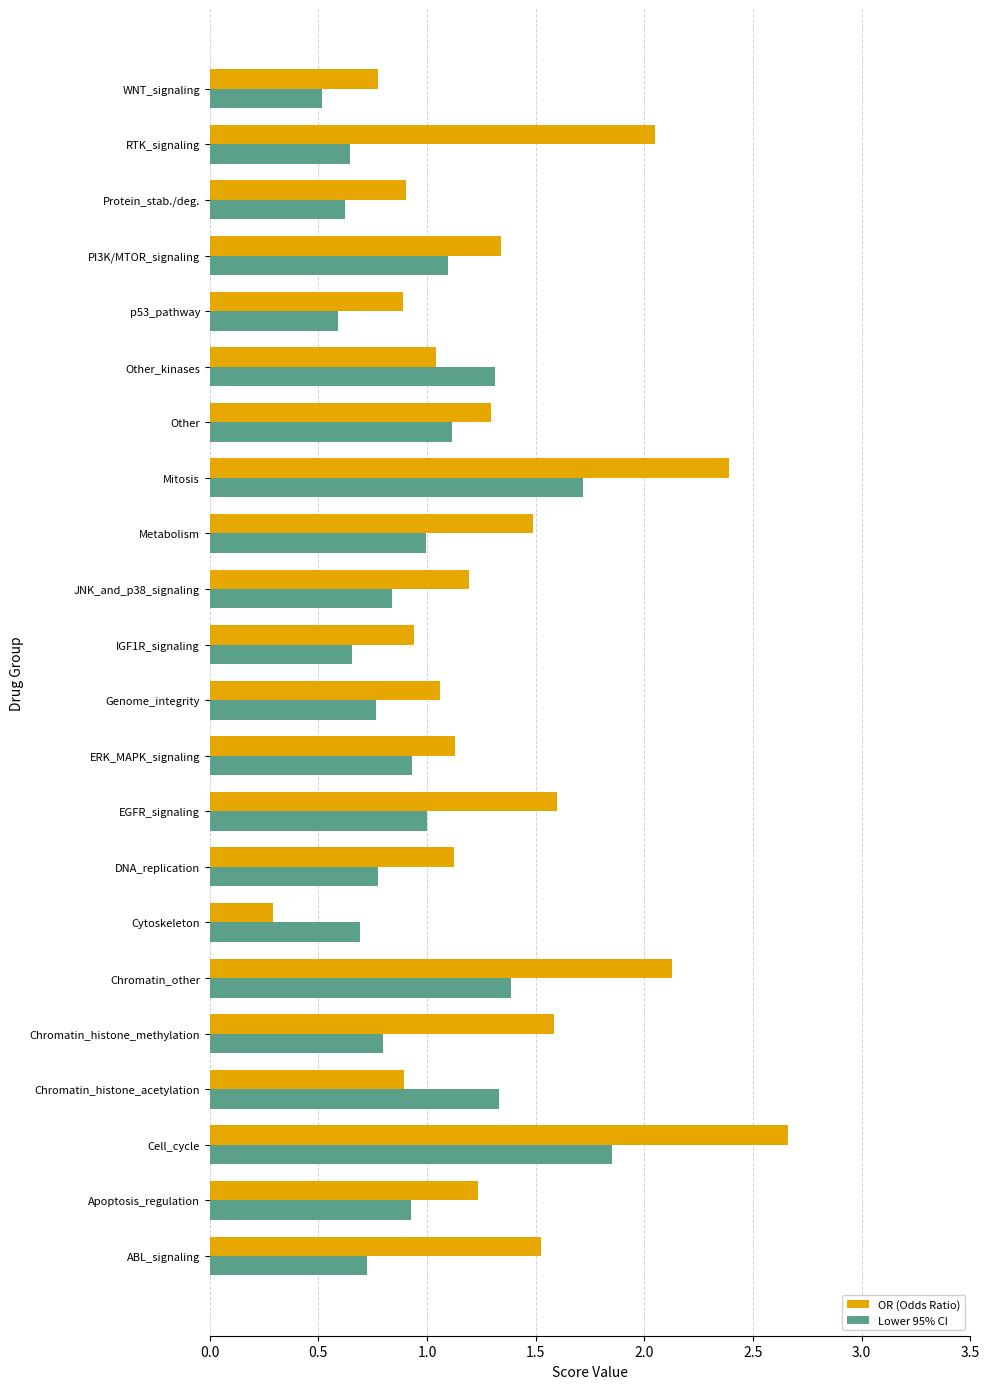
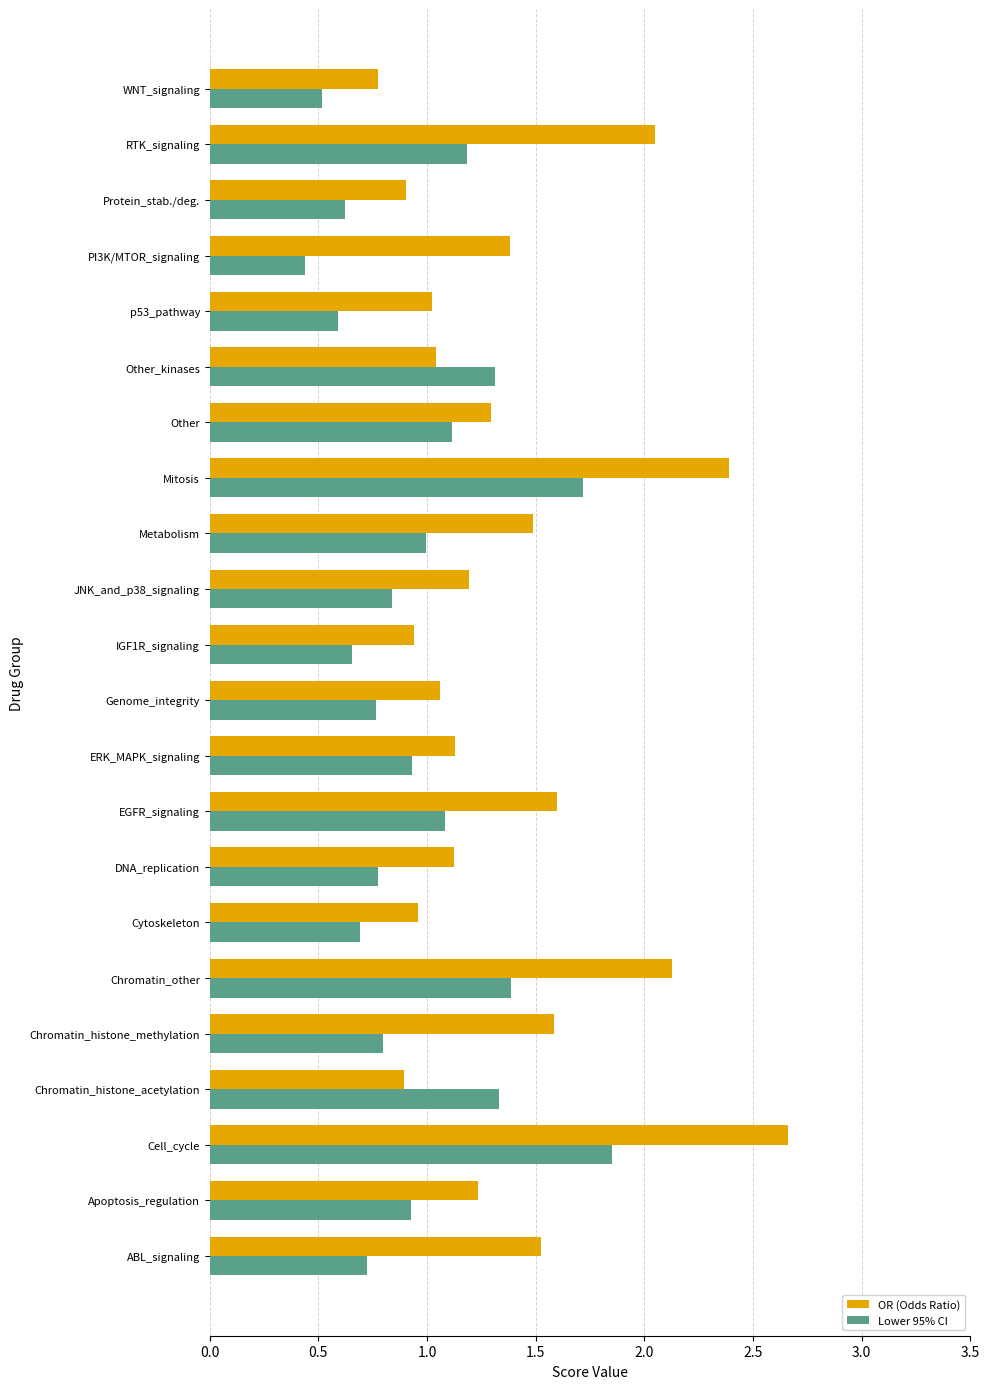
Lower 95% CI, RTK_signaling: 0.65 -> 1.18
OR (Odds Ratio), PI3K/MTOR_signaling: 1.34 -> 1.38
Lower 95% CI, PI3K/MTOR_signaling: 1.10 -> 0.44
OR (Odds Ratio), p53_pathway: 0.89 -> 1.02
Lower 95% CI, EGFR_signaling: 1.00 -> 1.08
OR (Odds Ratio), Cytoskeleton: 0.29 -> 0.96
